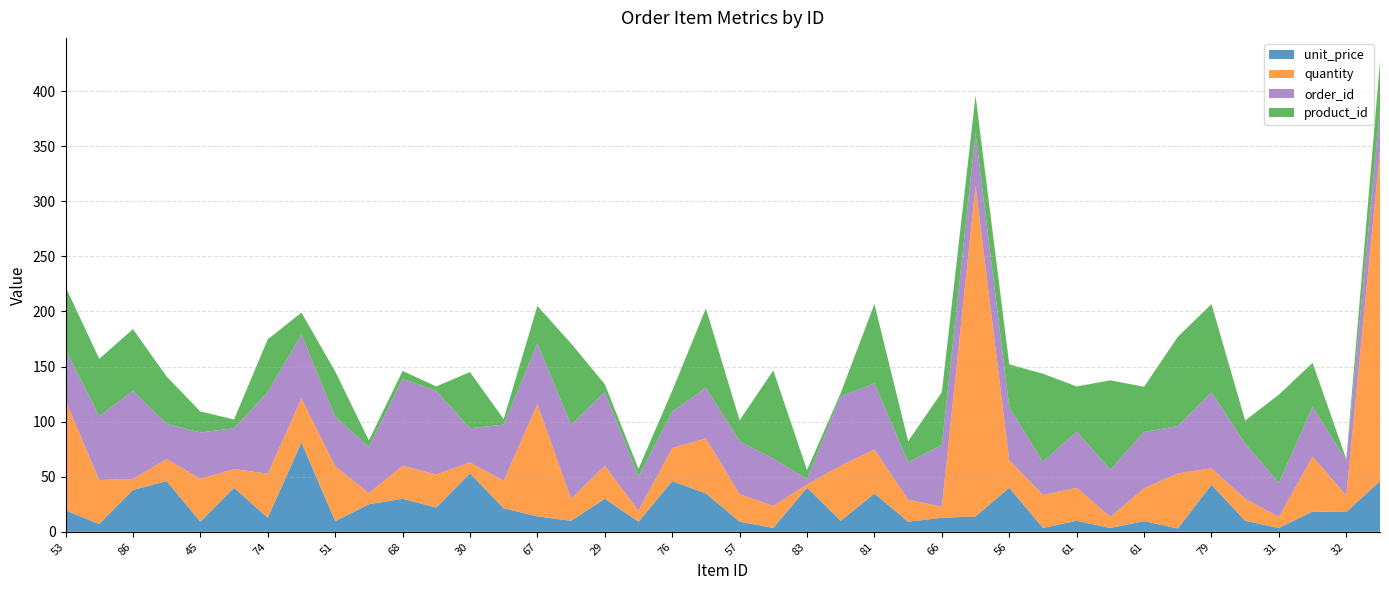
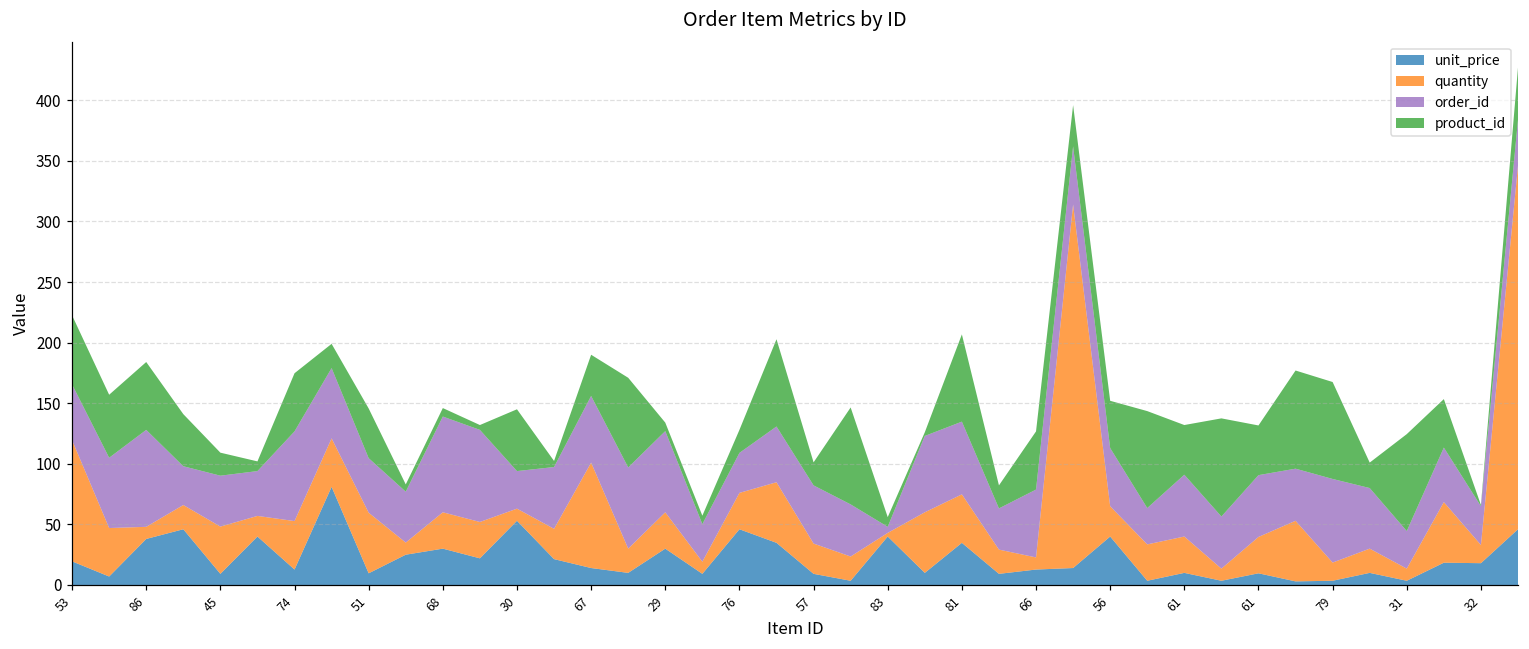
quantity, 67: 102 -> 87
unit_price, 79: 43 -> 4
